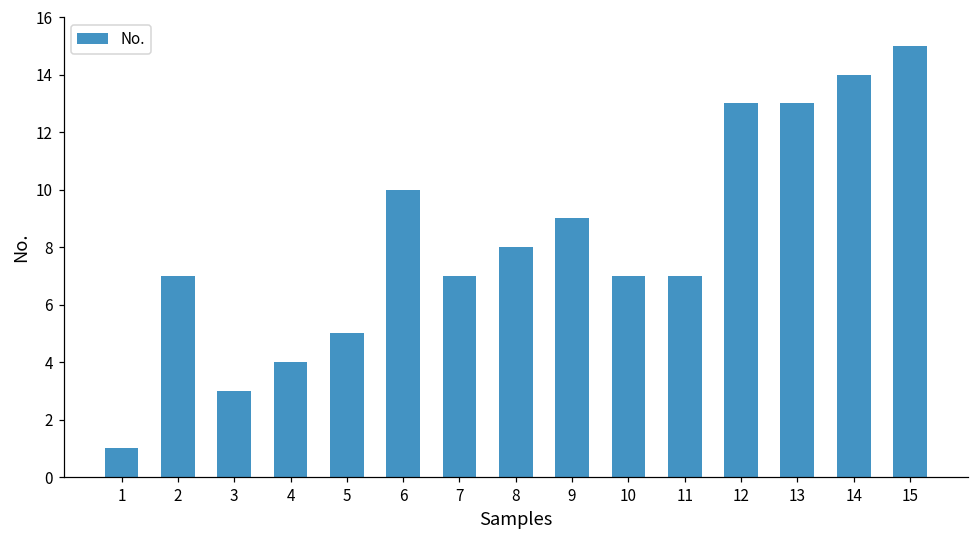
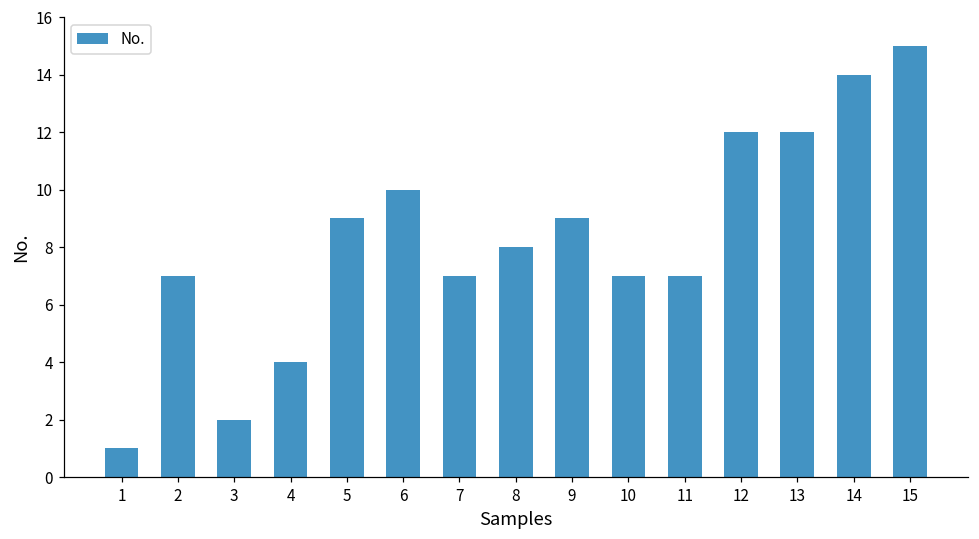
3: 3 -> 2
5: 5 -> 9
12: 13 -> 12
13: 13 -> 12
